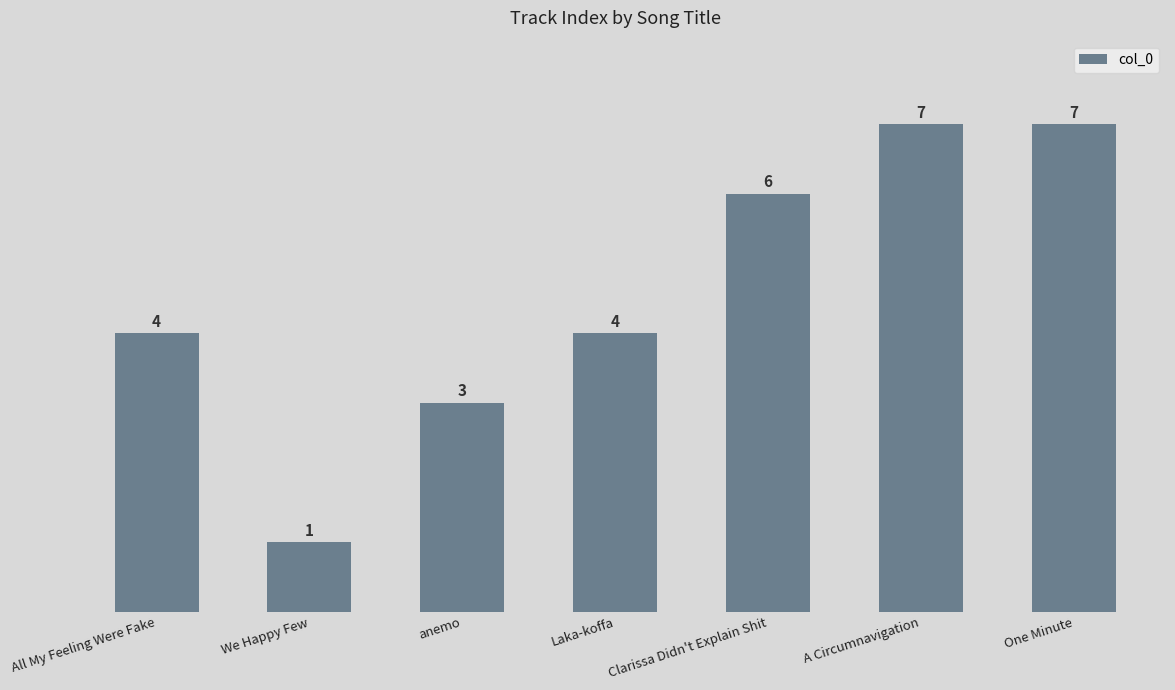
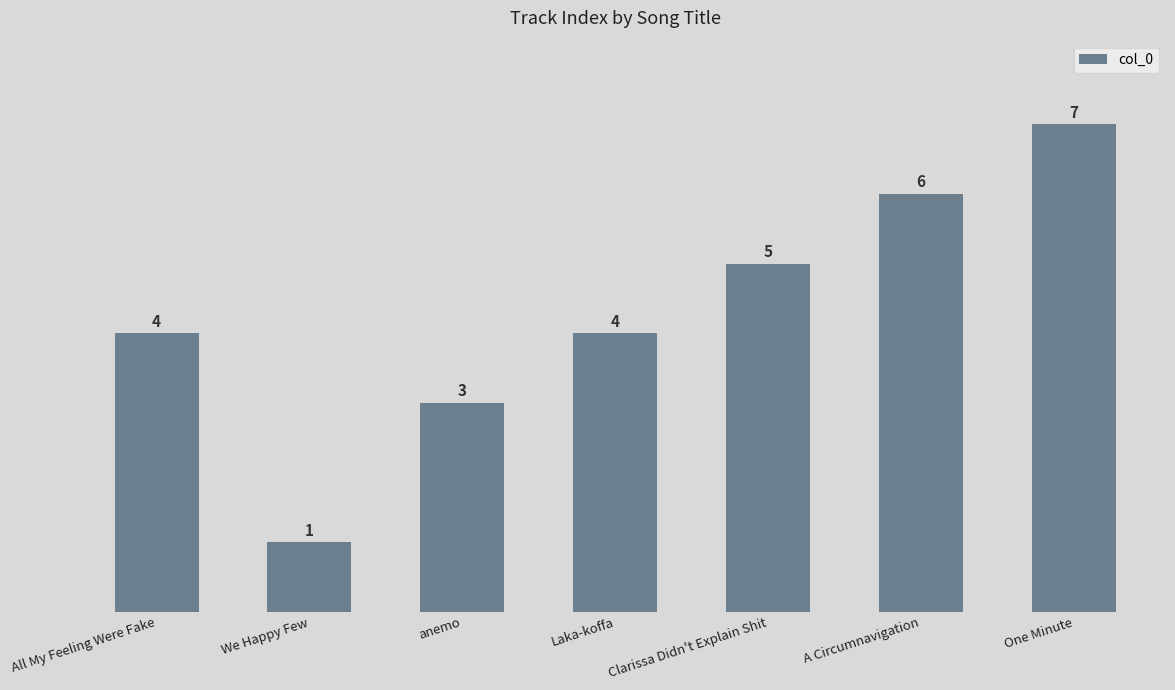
Clarissa Didn't Explain Shit: 6 -> 5
A Circumnavigation: 7 -> 6
